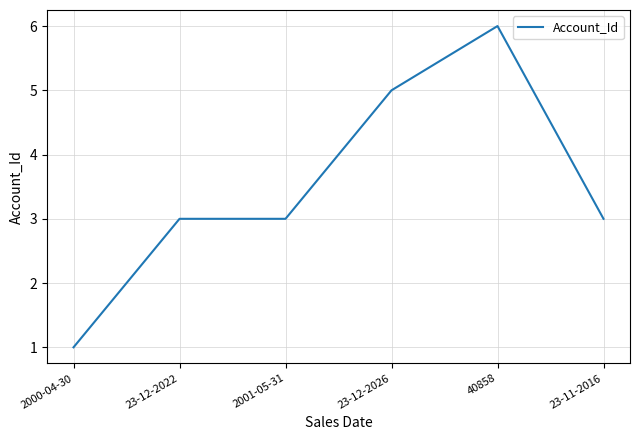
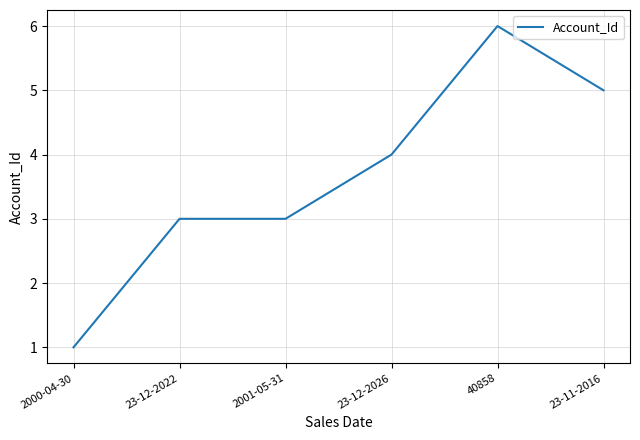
23-12-2026: 5 -> 4
23-11-2016: 3 -> 5
